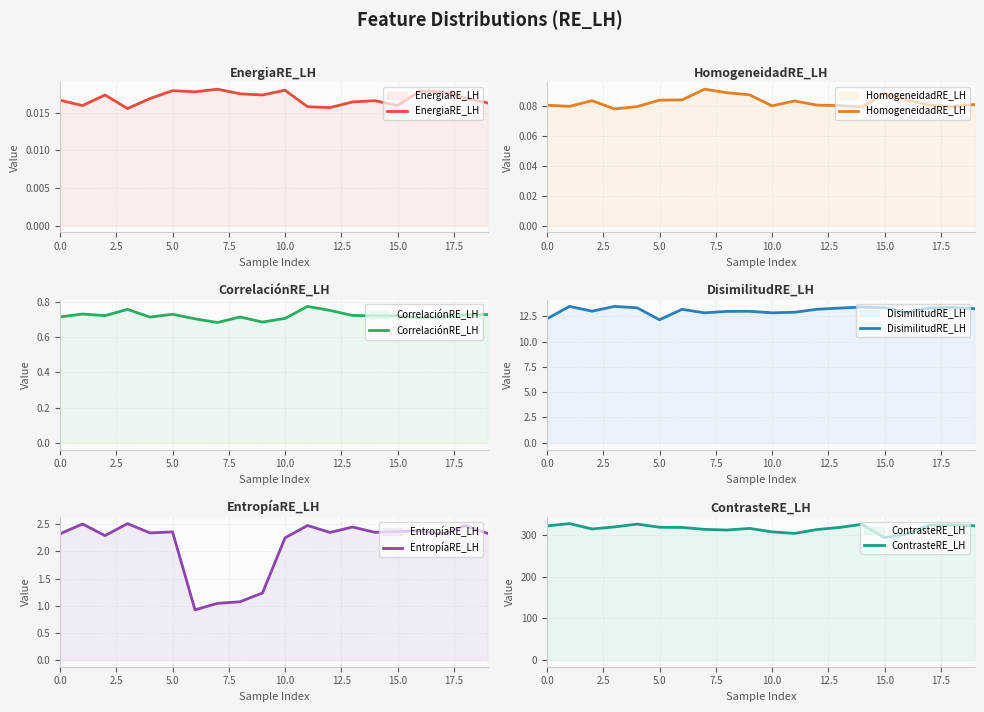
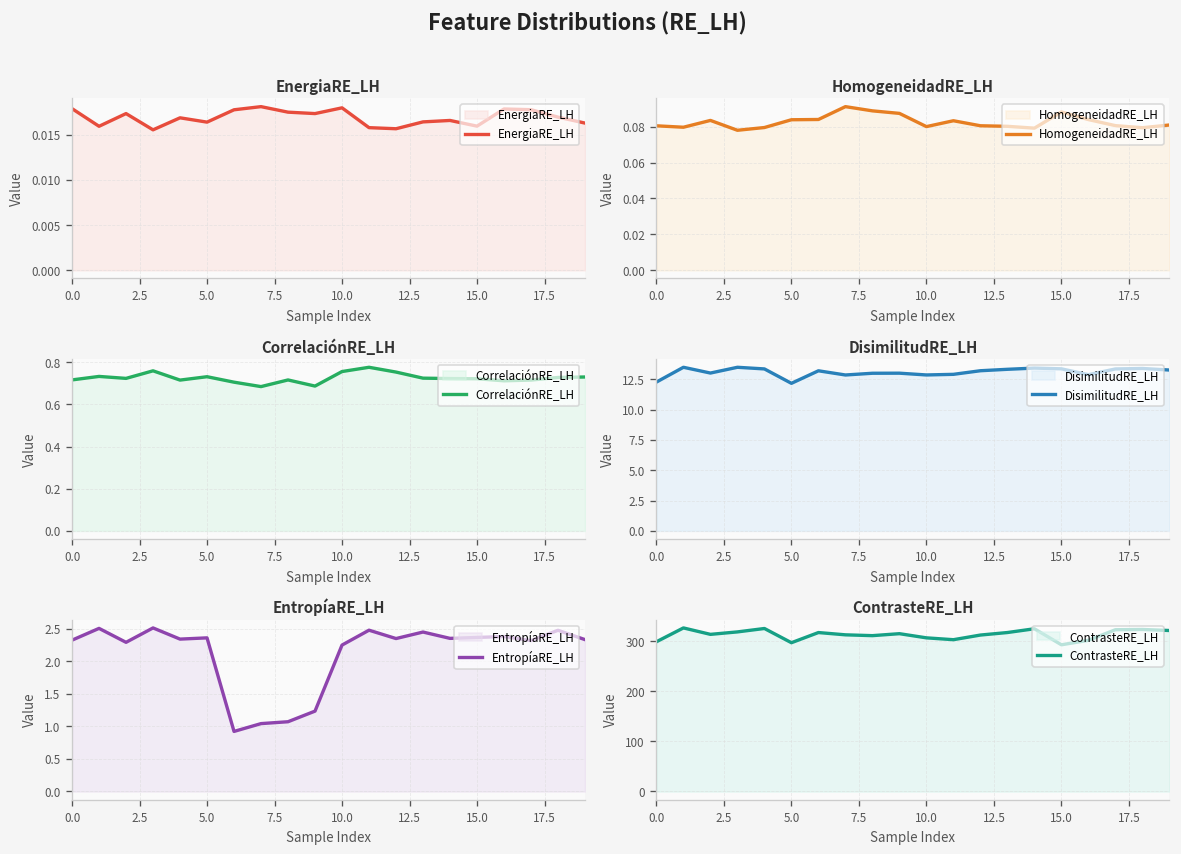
EnergiaRE_LH, 0.0: 0.017 -> 0.018
EnergiaRE_LH, 5.0: 0.018 -> 0.016
CorrelaciónRE_LH, 10.0: 0.71 -> 0.76
ContrasteRE_LH, 0.0: 320 -> 300
ContrasteRE_LH, 5.0: 320 -> 300
